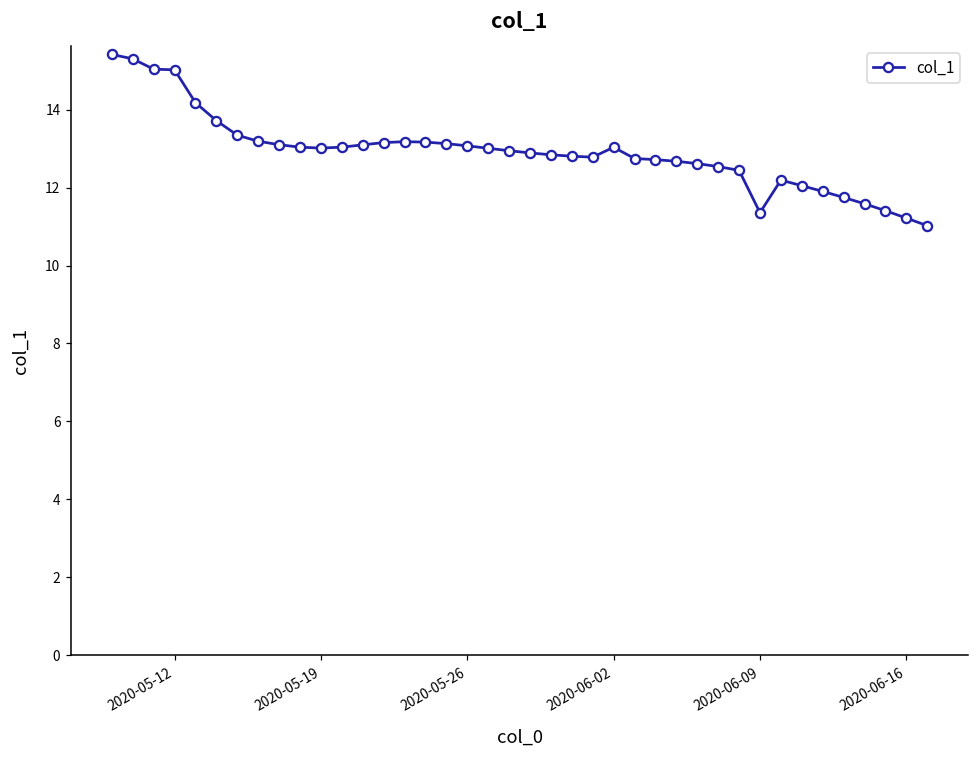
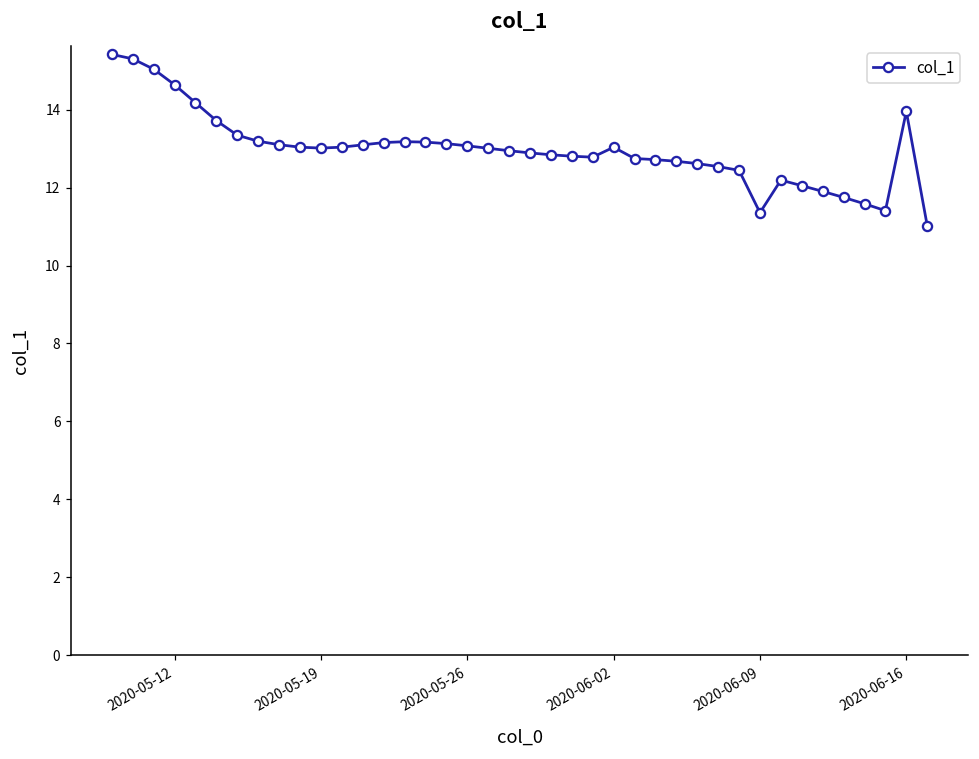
2020-05-12: 15.0 -> 14.6
2020-06-16: 11.2 -> 14.0
